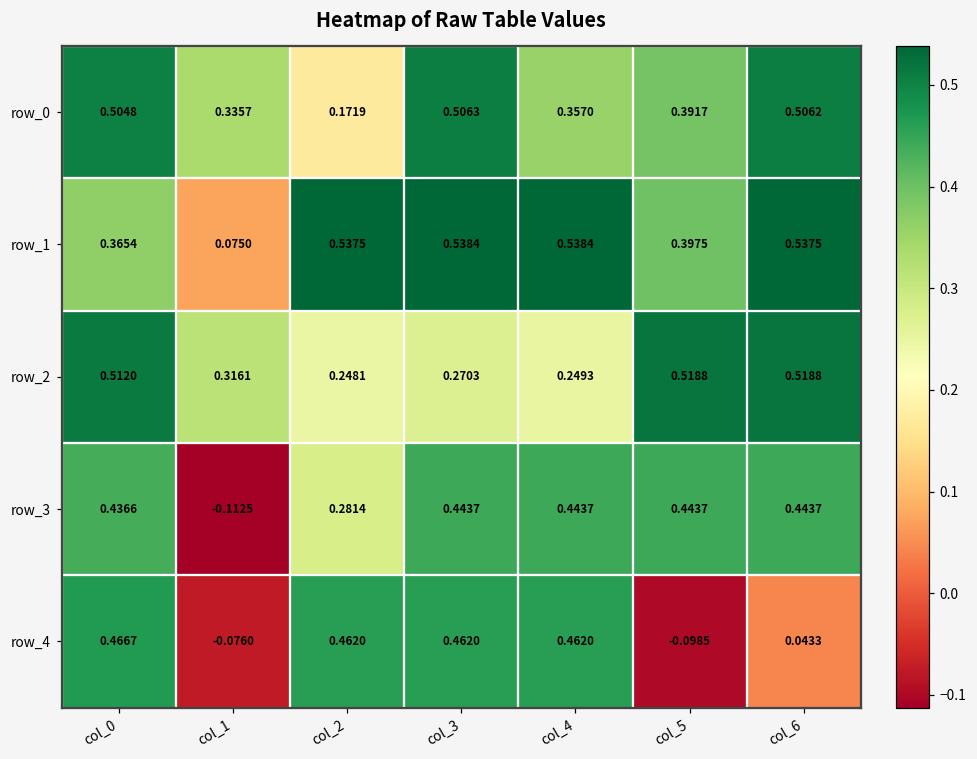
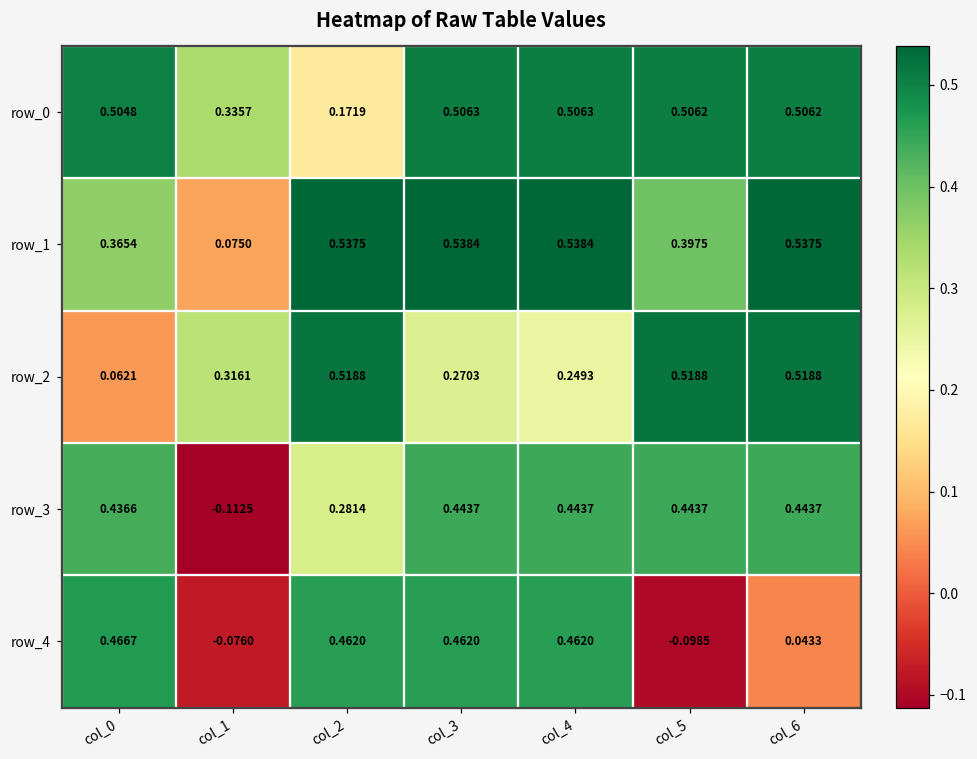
row_0, col_4: 0.3570 -> 0.5063
row_0, col_5: 0.3917 -> 0.5062
row_2, col_0: 0.5120 -> 0.0621
row_2, col_2: 0.2481 -> 0.5188
